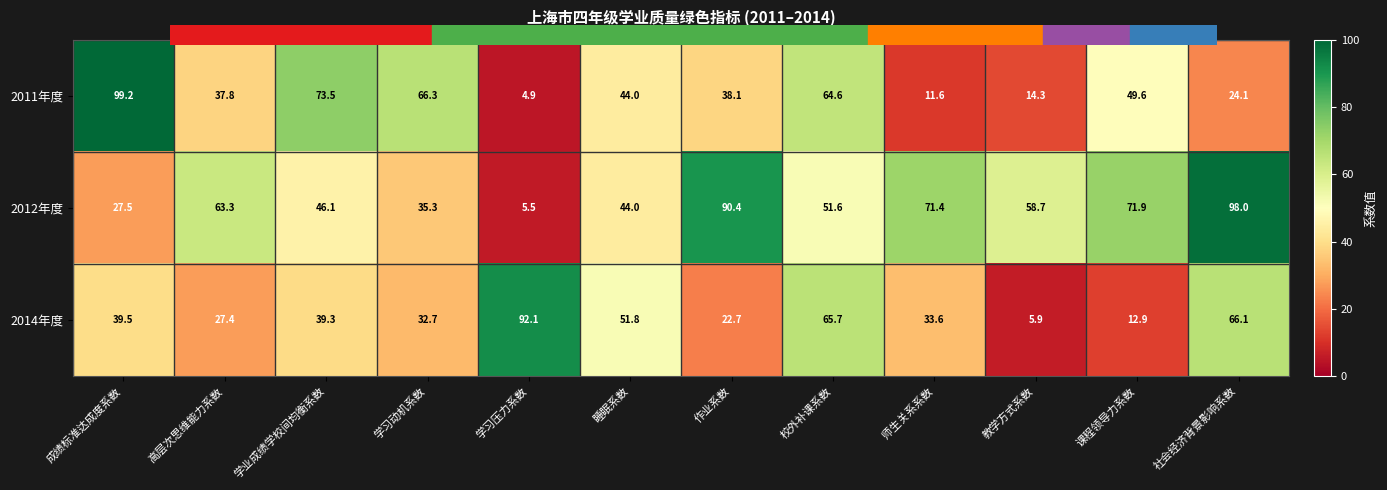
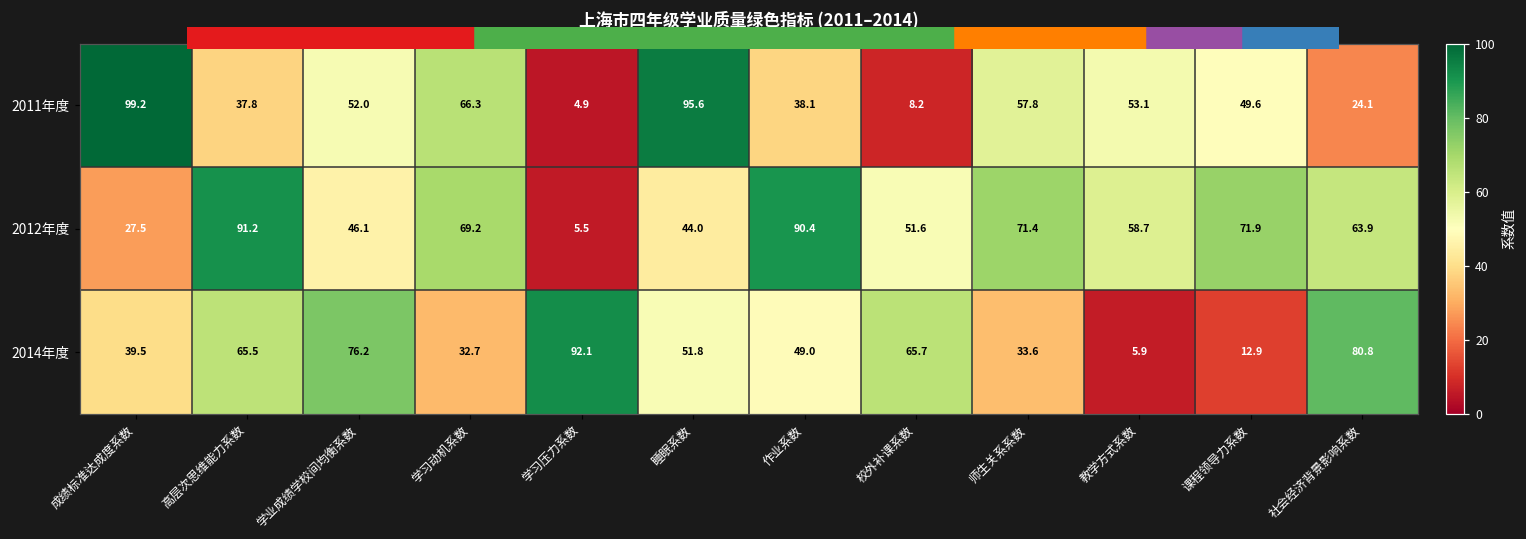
2011年度, 学业成绩学校间均衡系数: 73.5 -> 52.0
2011年度, 睡眠系数: 44.0 -> 95.6
2011年度, 校外补课系数: 64.6 -> 8.2
2011年度, 师生关系系数: 11.6 -> 57.8
2011年度, 教学方式系数: 14.3 -> 53.1
2012年度, 高层次思维能力系数: 63.3 -> 91.2
2012年度, 学习动机系数: 35.3 -> 69.2
2012年度, 社会经济背景影响系数: 98.0 -> 63.9
2014年度, 高层次思维能力系数: 27.4 -> 65.5
2014年度, 学业成绩学校间均衡系数: 39.3 -> 76.2
2014年度, 作业系数: 22.7 -> 49.0
2014年度, 社会经济背景影响系数: 66.1 -> 80.8
